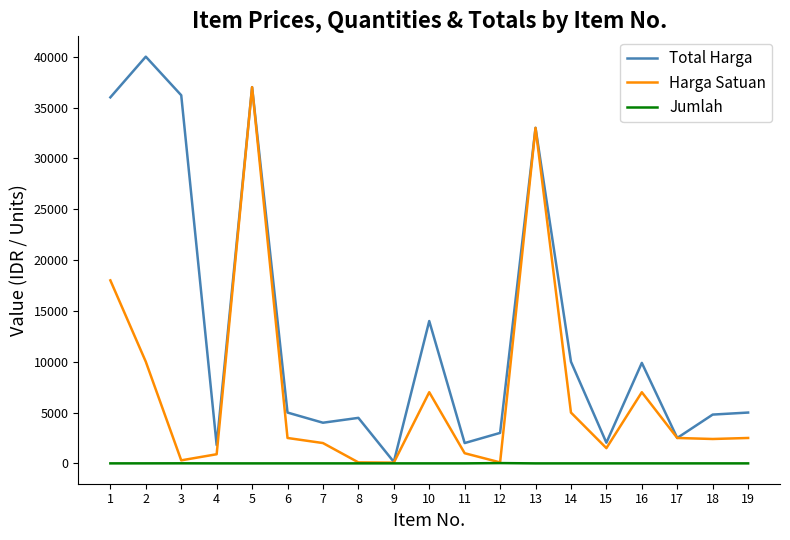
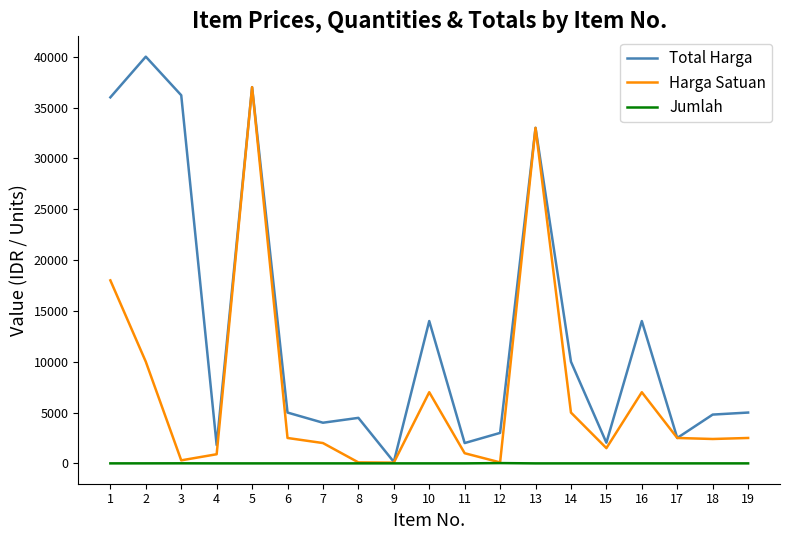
Total Harga, 16: 9900 -> 14000
